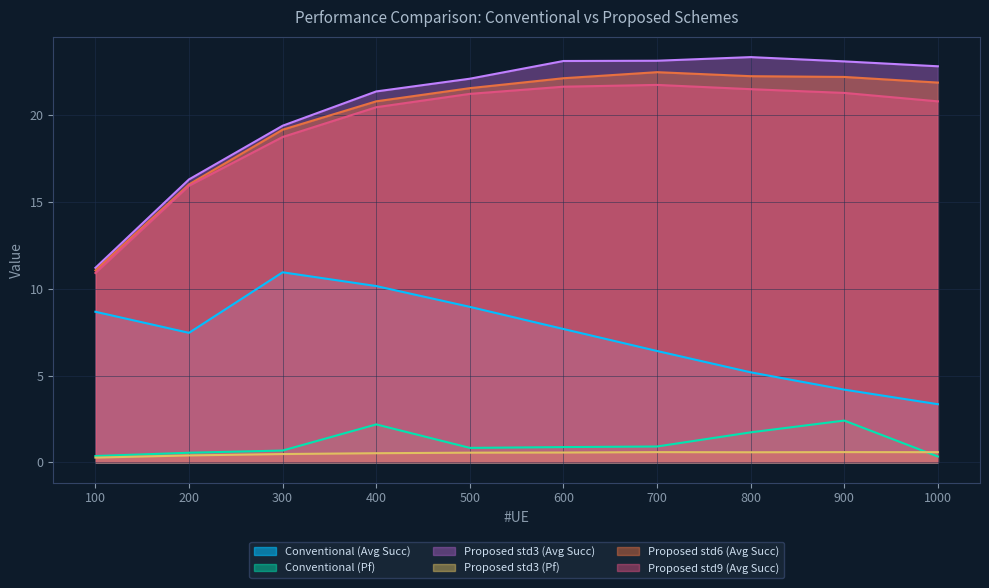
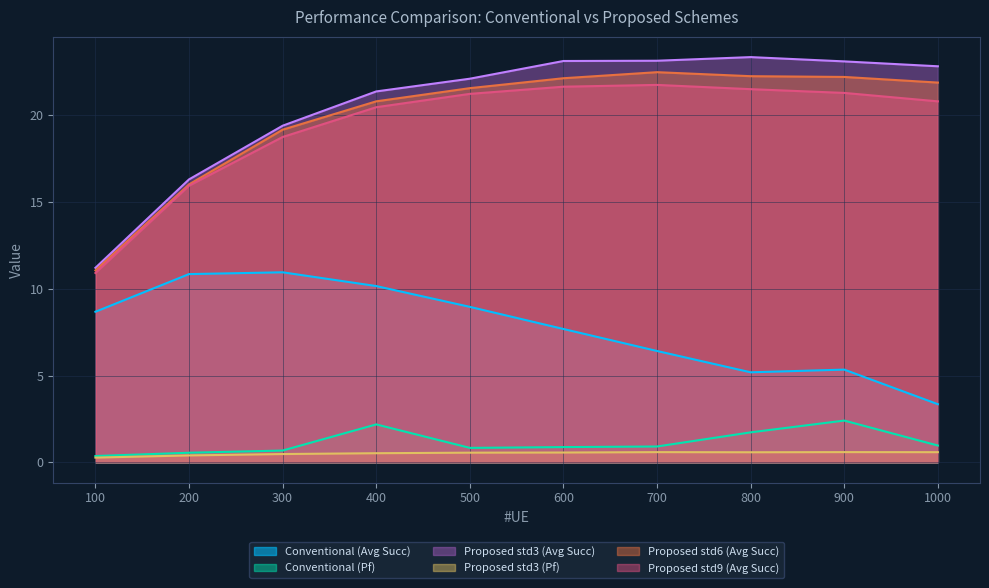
Conventional (Avg Succ), 200: 7.5 -> 10.9
Conventional (Avg Succ), 900: 4.2 -> 5.3
Conventional (Pf), 1000: 0.3 -> 1.0
